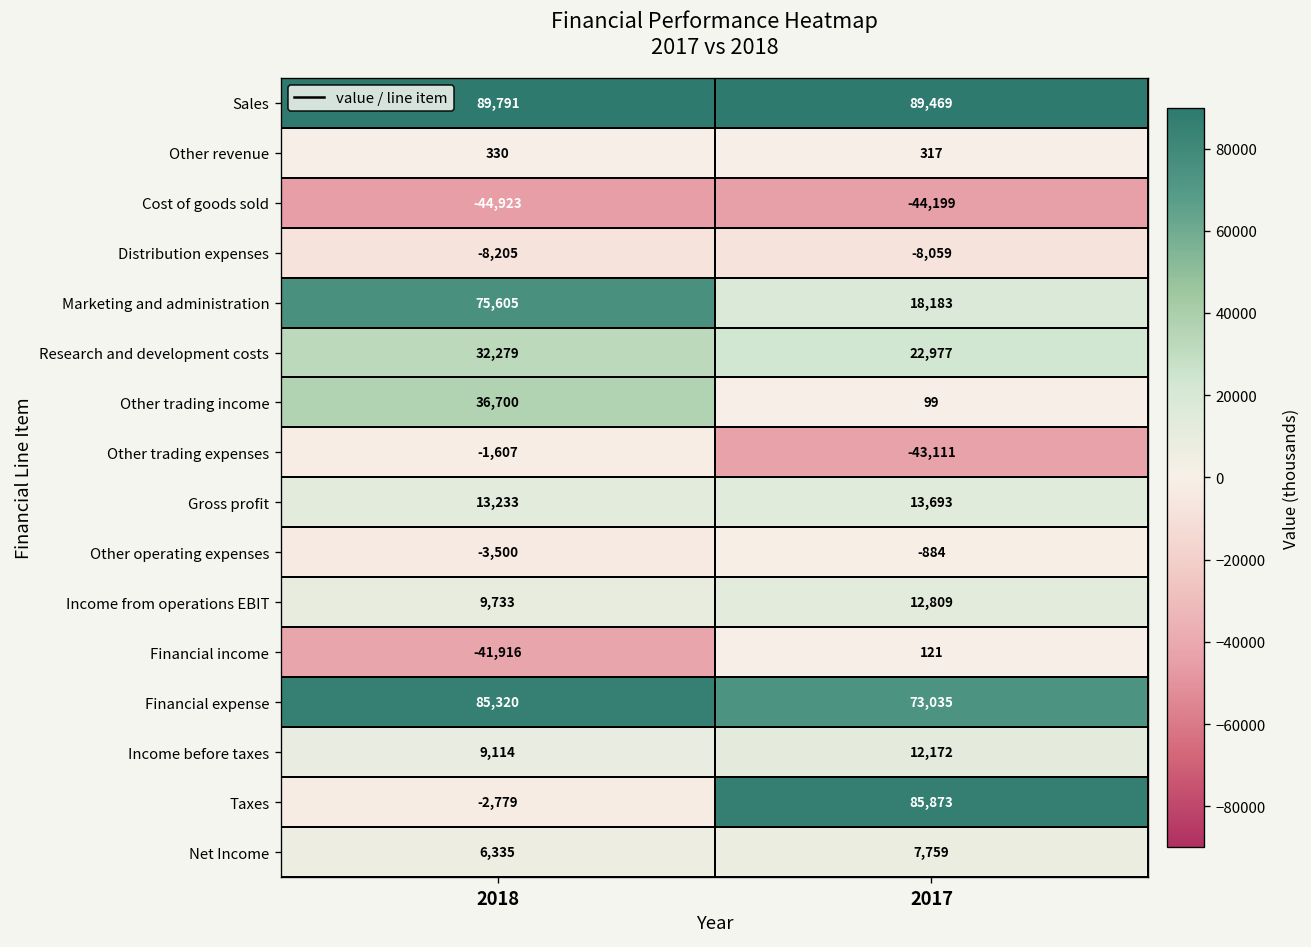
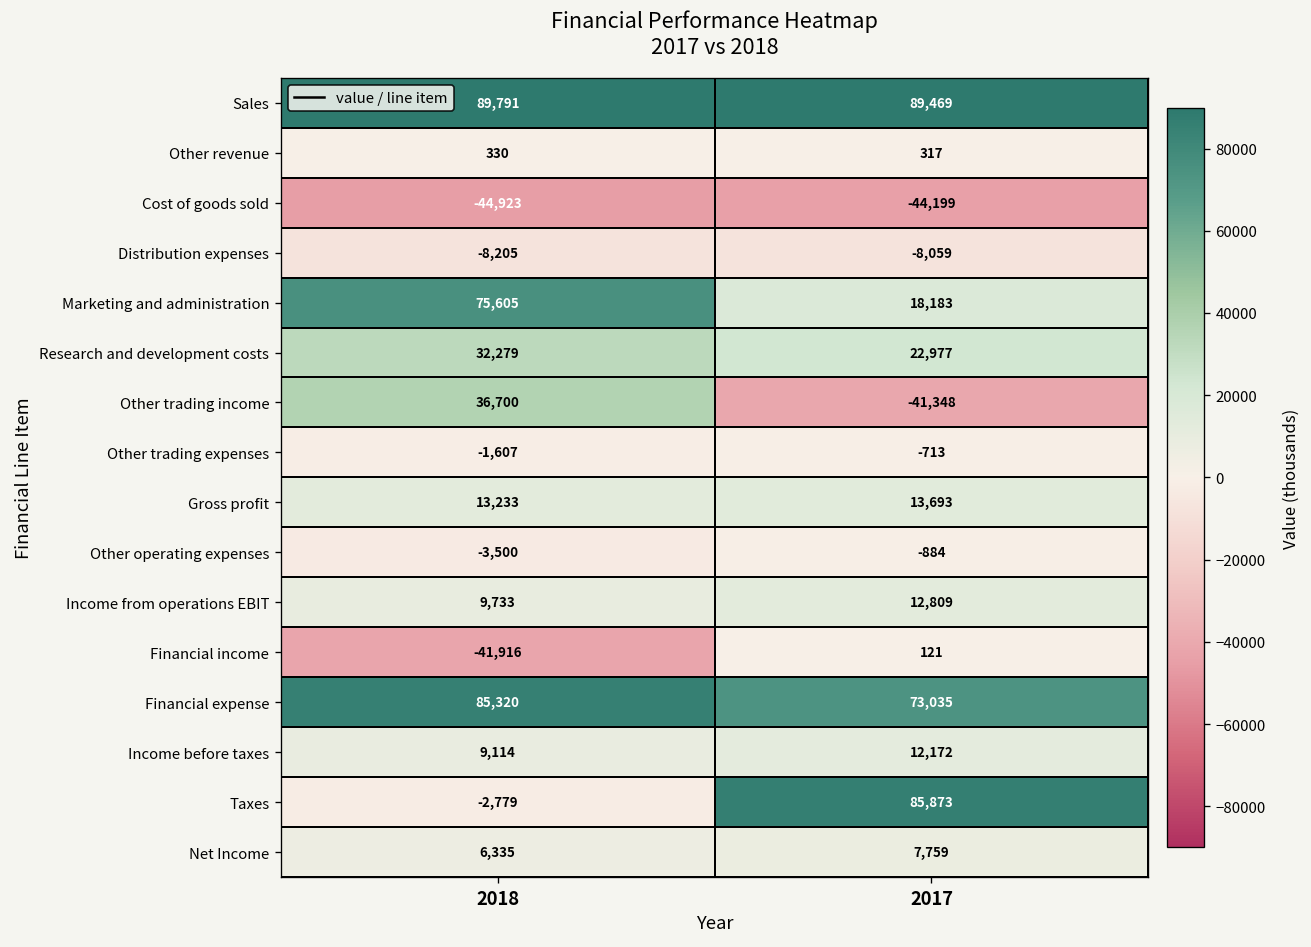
Other trading income, 2017: 99 -> -41,348
Other trading expenses, 2017: -43,111 -> -713
